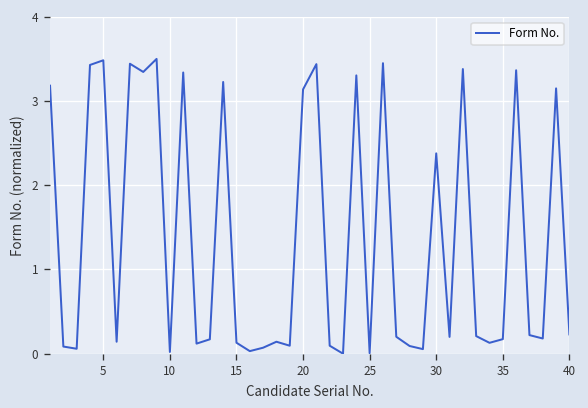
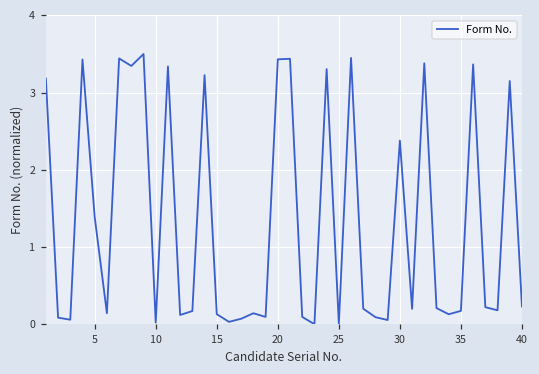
5: 3.5 -> 1.4
20: 3.1 -> 3.4
